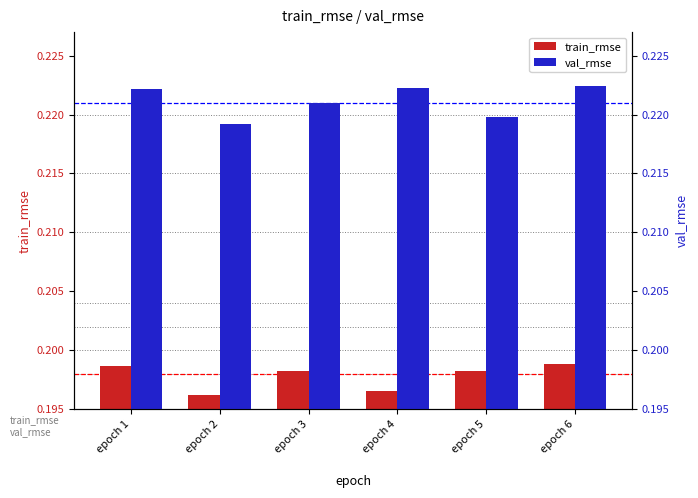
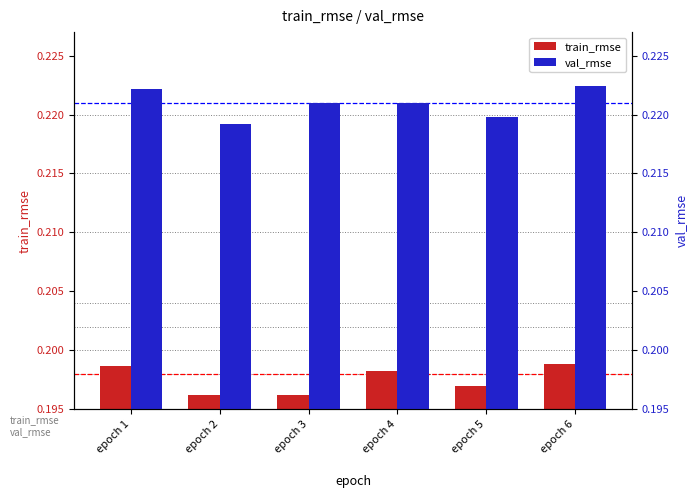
train_rmse, epoch 3: 0.1982 -> 0.1962
train_rmse, epoch 4: 0.1965 -> 0.1982
train_rmse, epoch 5: 0.1982 -> 0.1970
val_rmse, epoch 4: 0.2222 -> 0.2210
